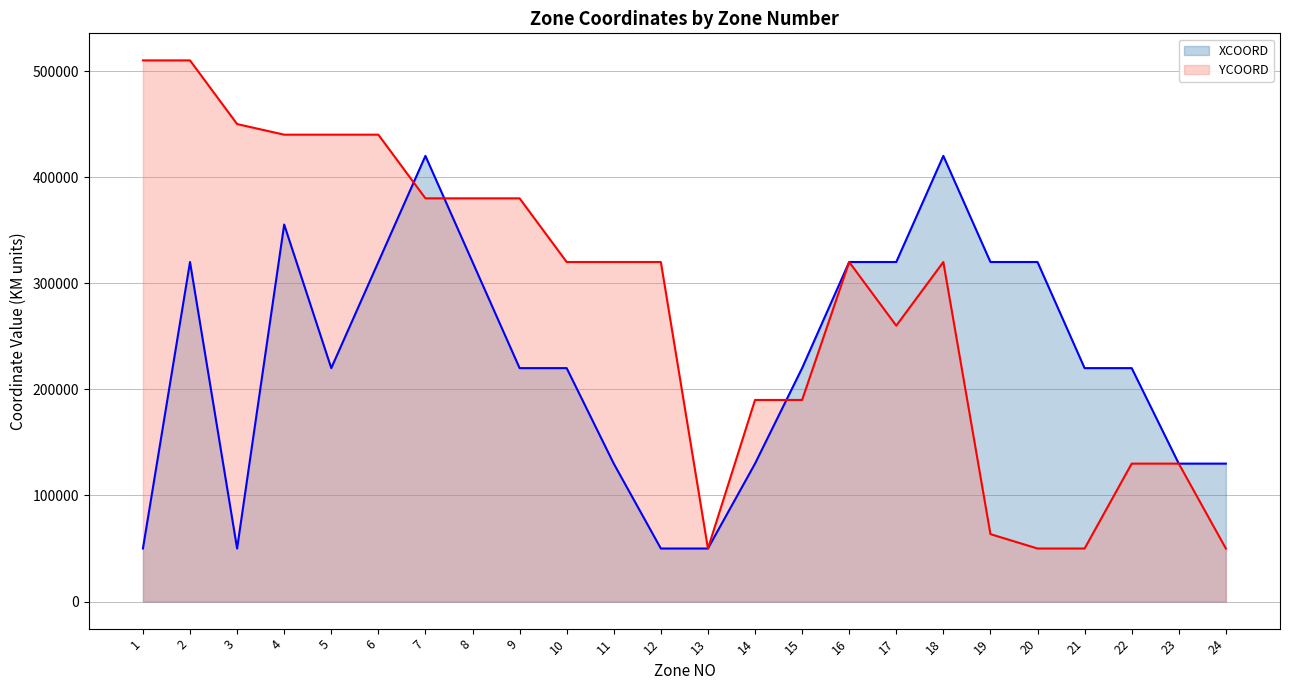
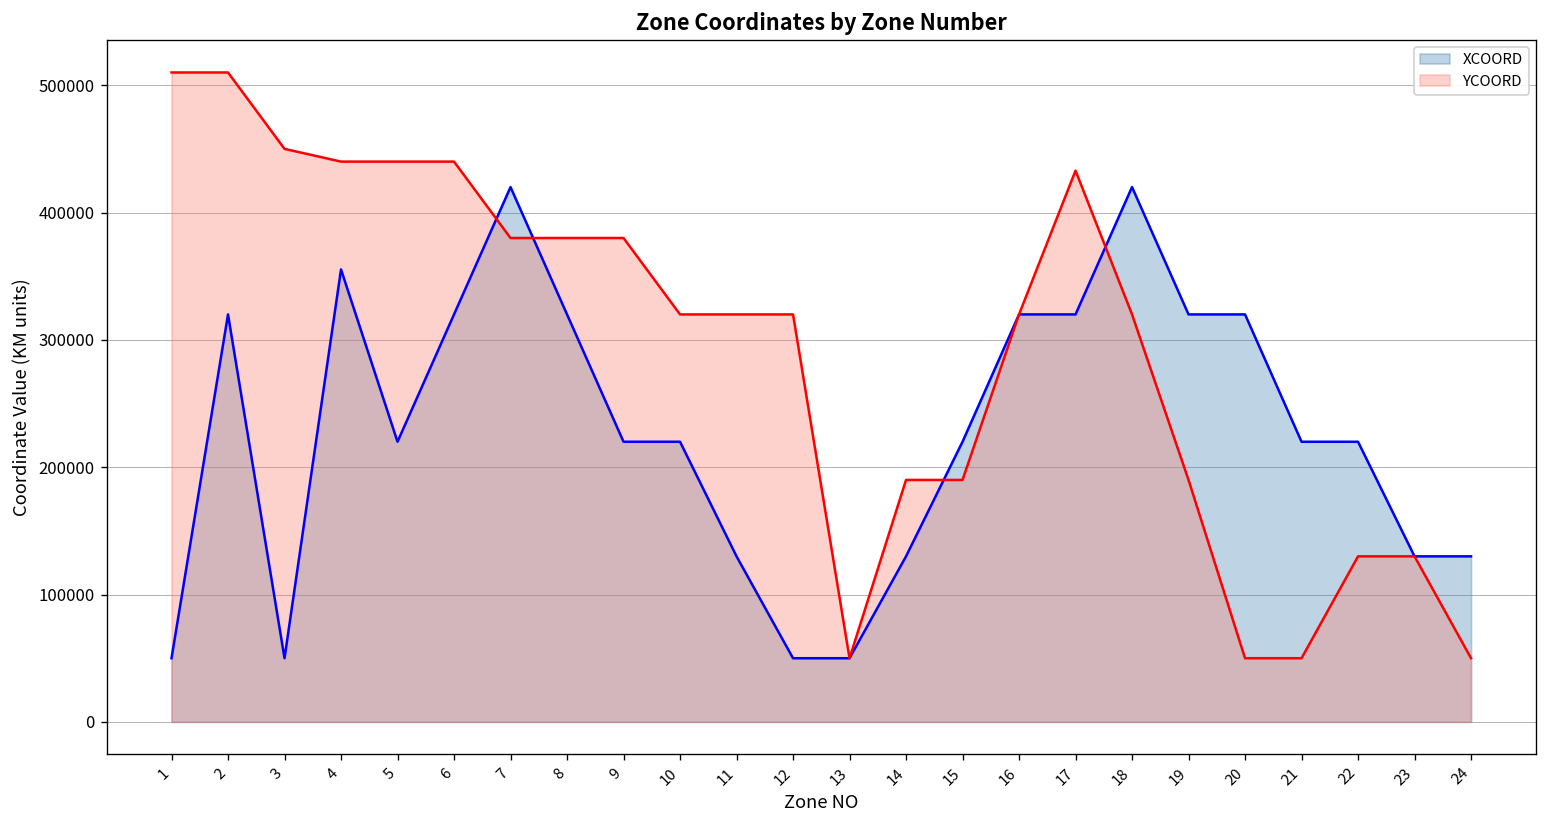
YCOORD, 17: 260000 -> 433000
YCOORD, 19: 64000 -> 190000
